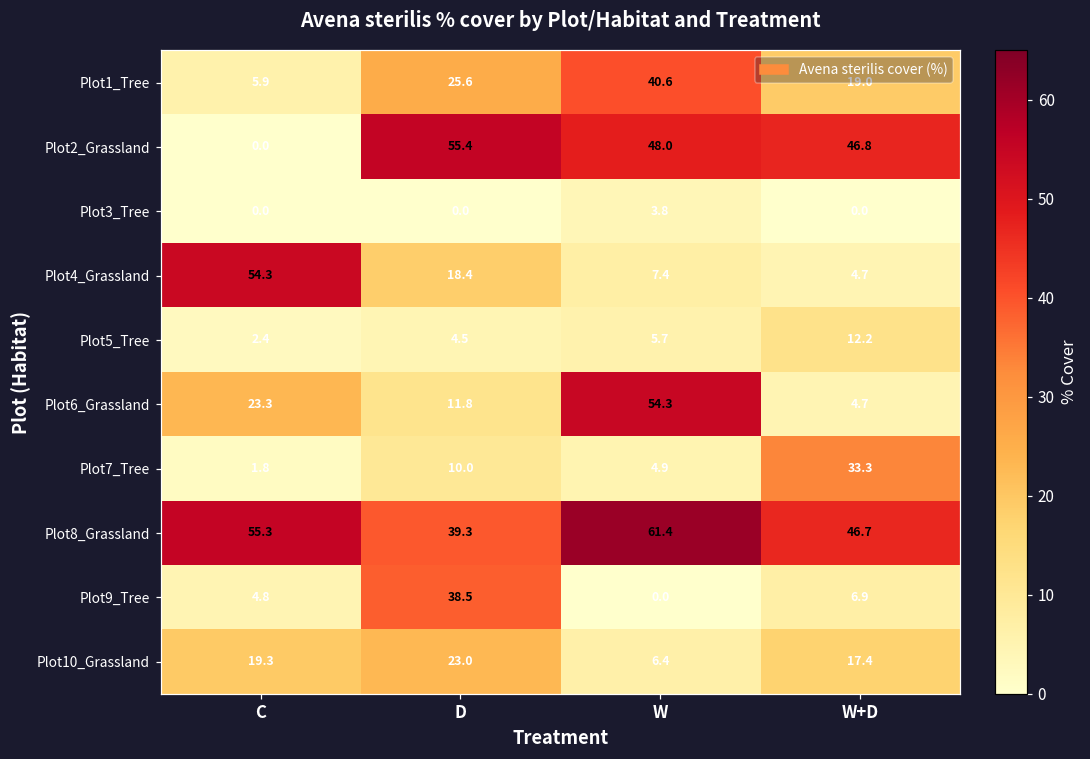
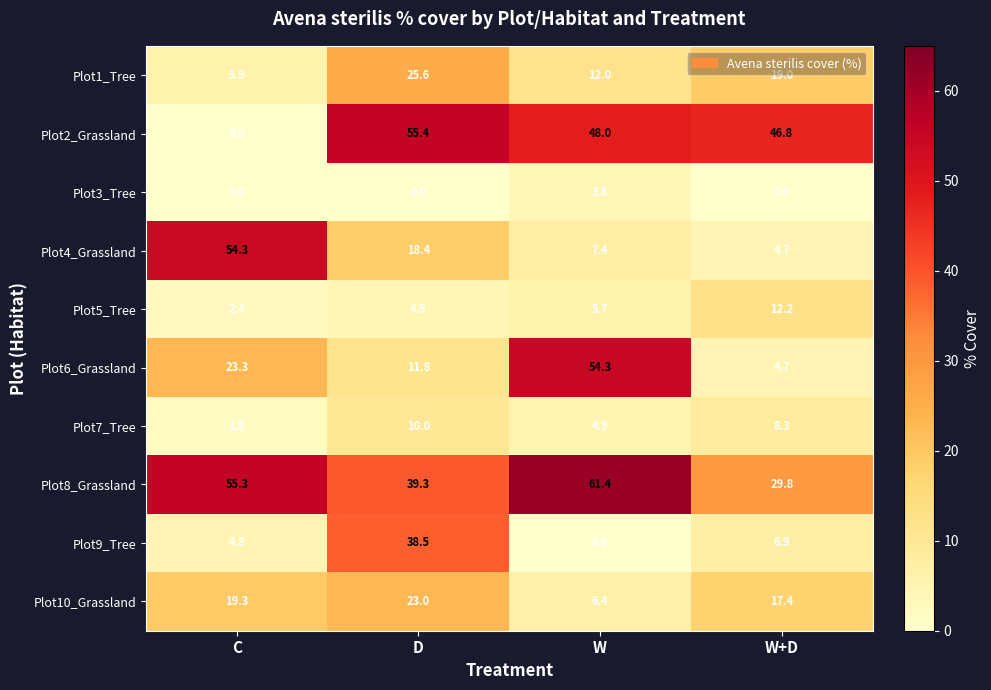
Plot1_Tree, W: 40.6 -> 12.0
Plot7_Tree, W+D: 33.3 -> 8.3
Plot8_Grassland, W+D: 46.7 -> 29.8
